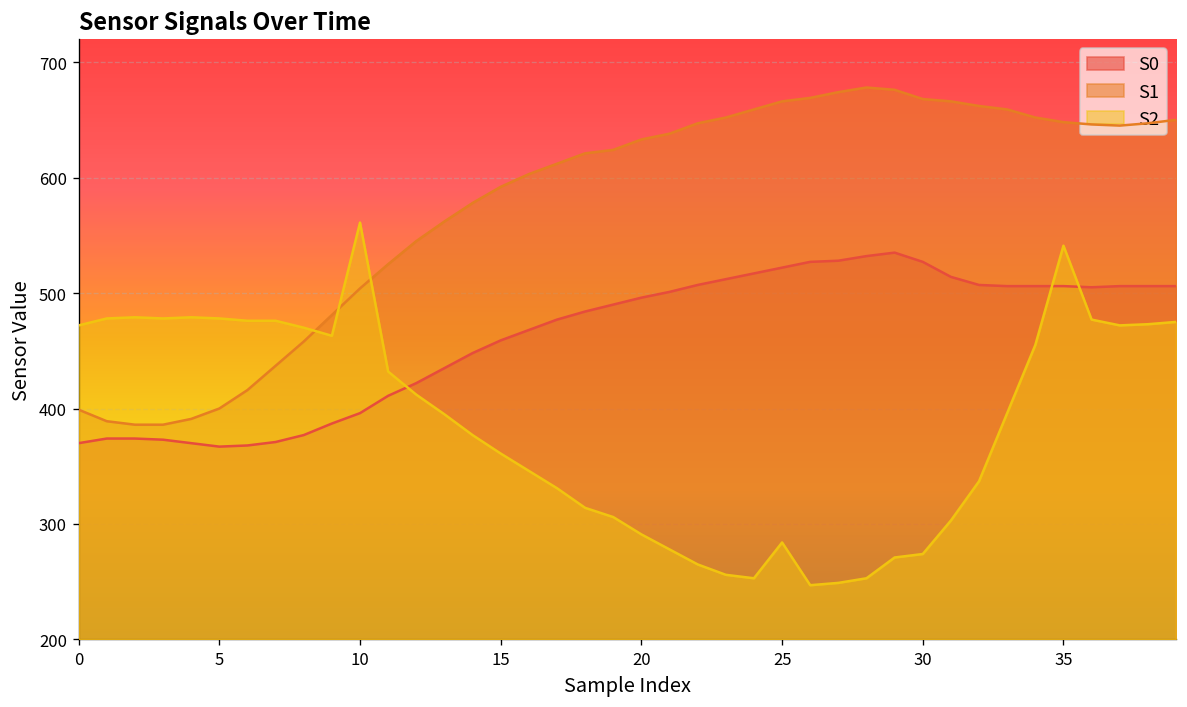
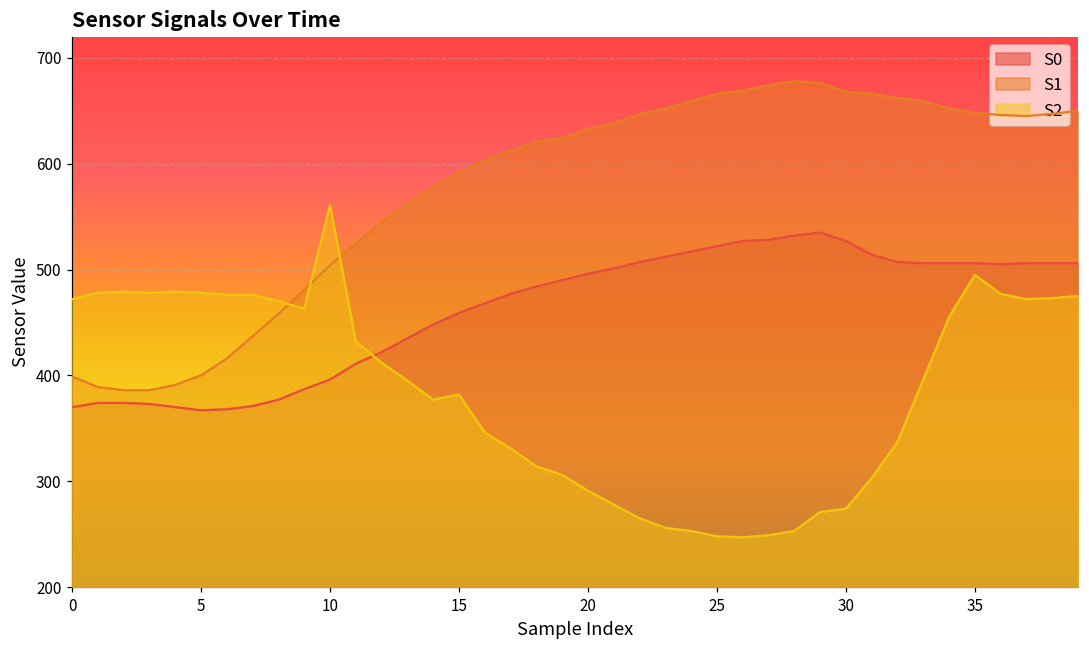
S2, 15: 360 -> 380
S2, 25: 280 -> 250
S2, 35: 540 -> 500
